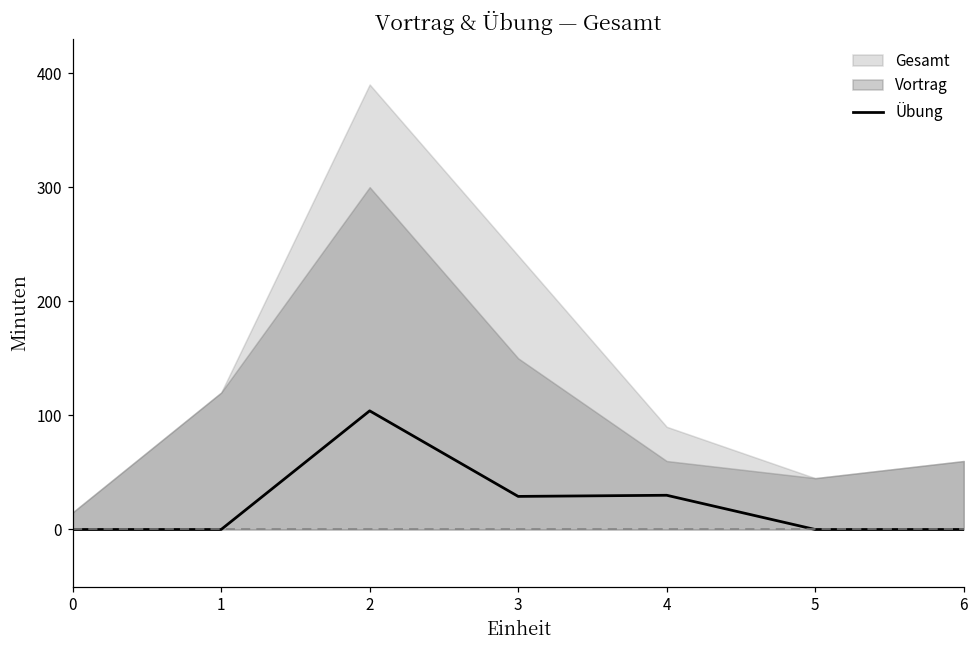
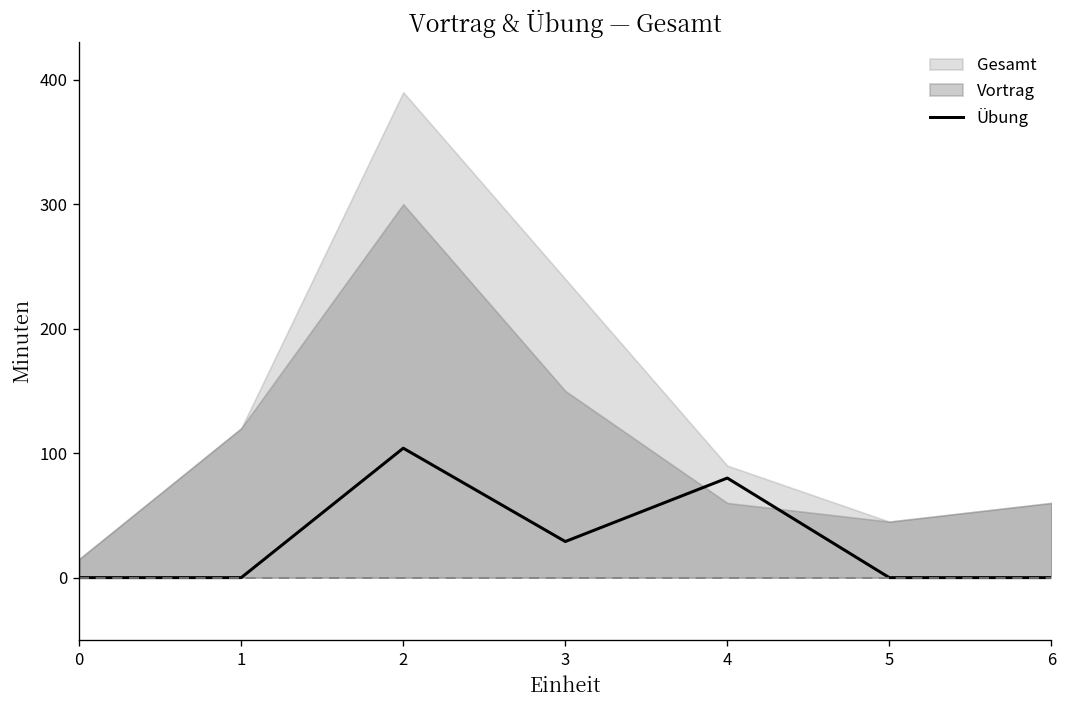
Übung, 4: 30 -> 80
